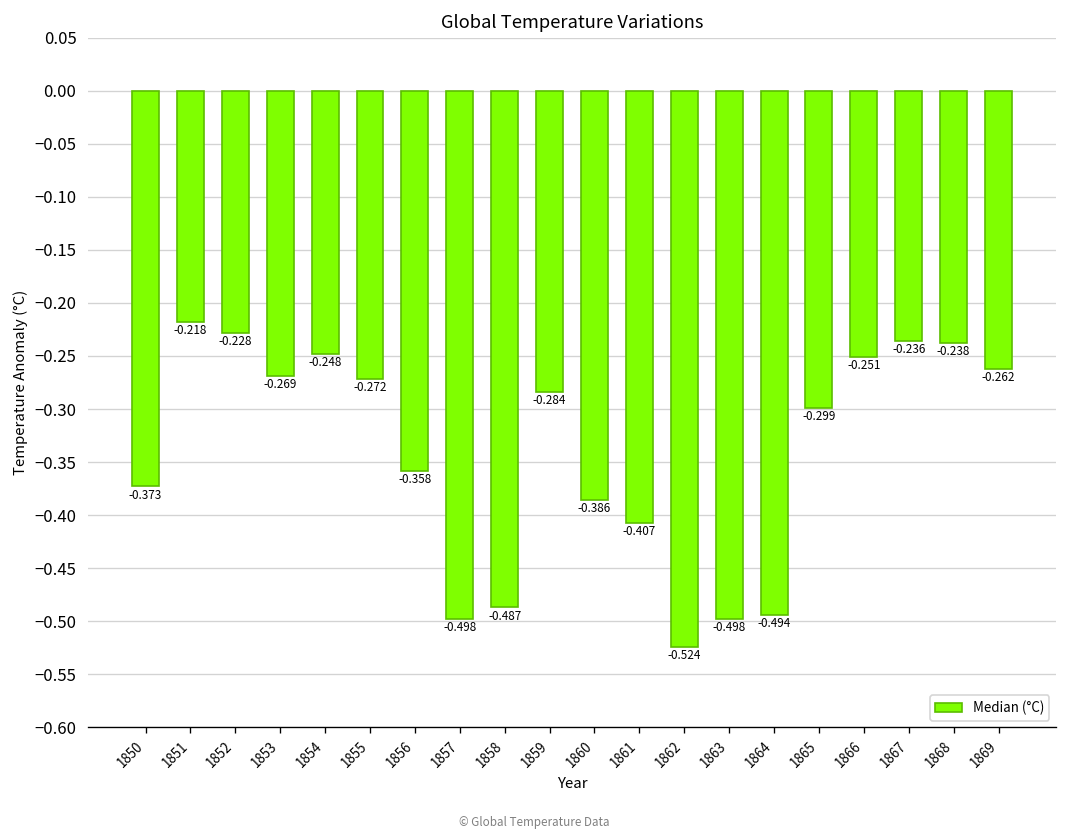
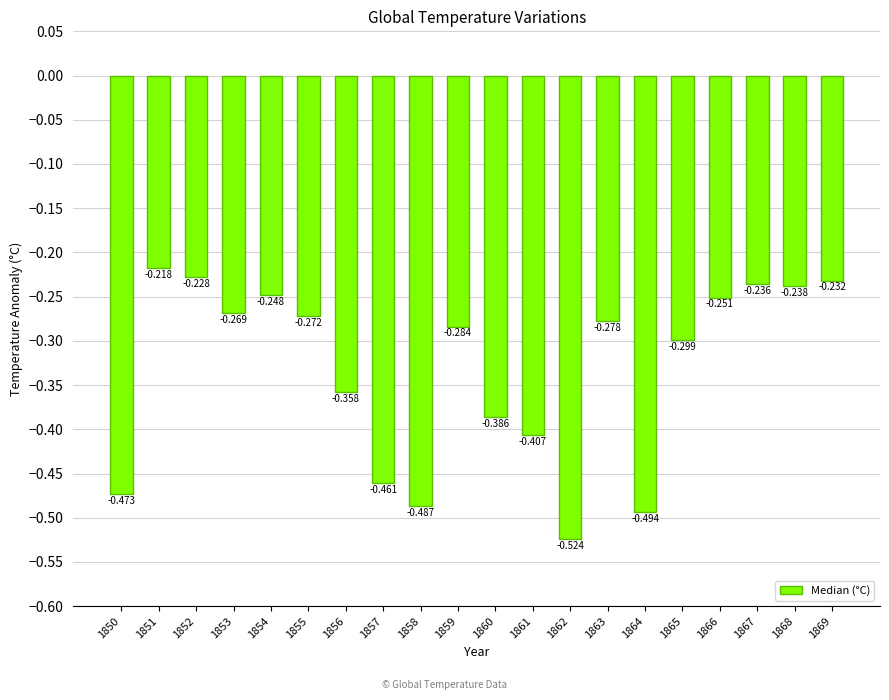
1850: -0.373 -> -0.473
1857: -0.498 -> -0.461
1863: -0.498 -> -0.278
1869: -0.262 -> -0.232
